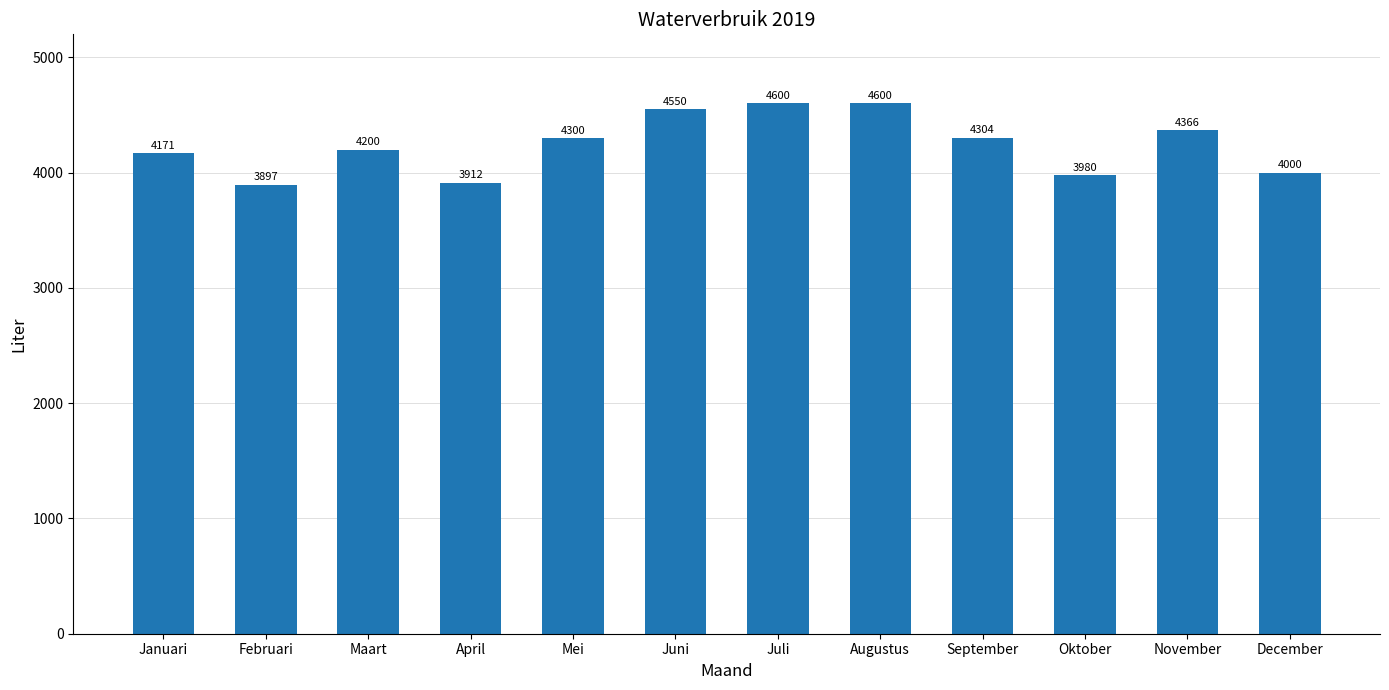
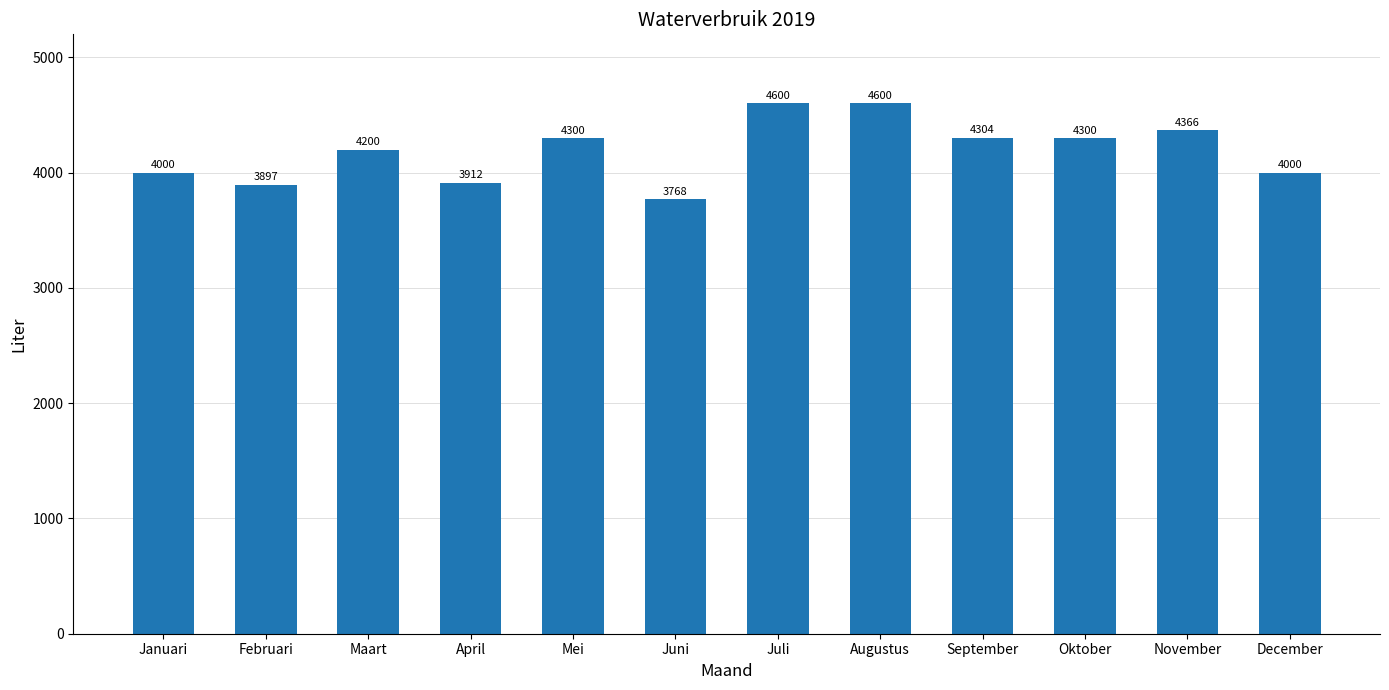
Januari: 4171 -> 4000
Juni: 4550 -> 3768
Oktober: 3980 -> 4300
